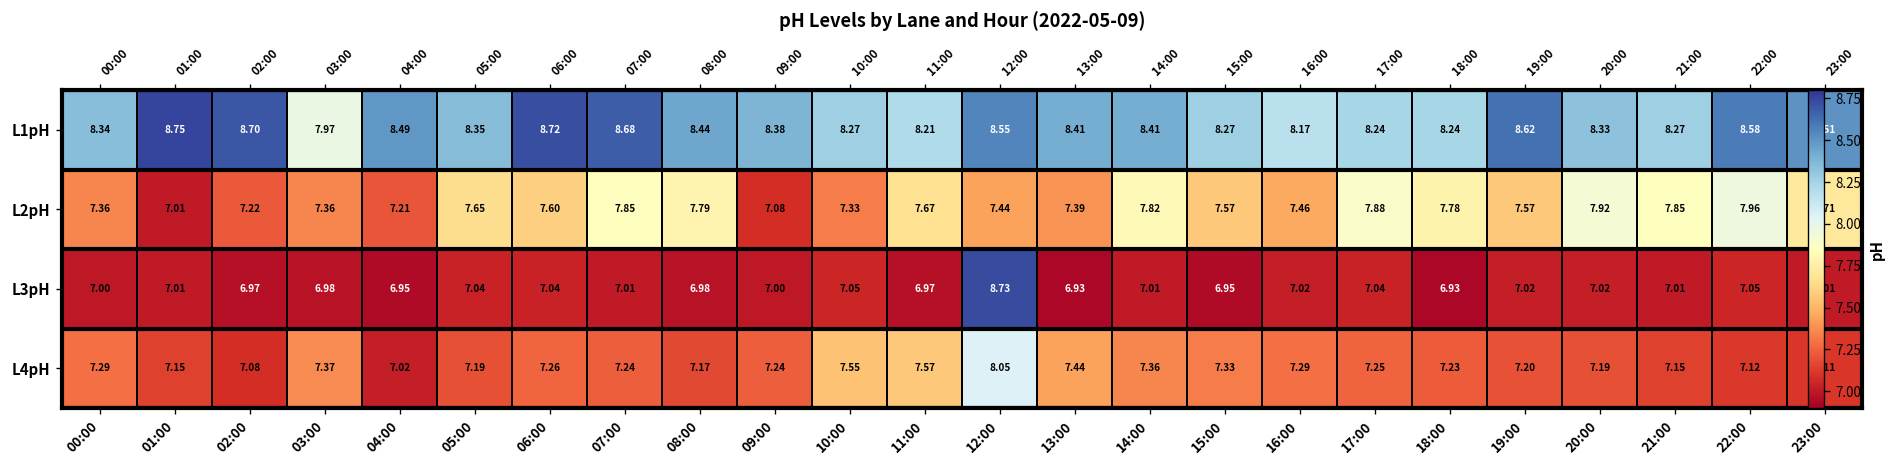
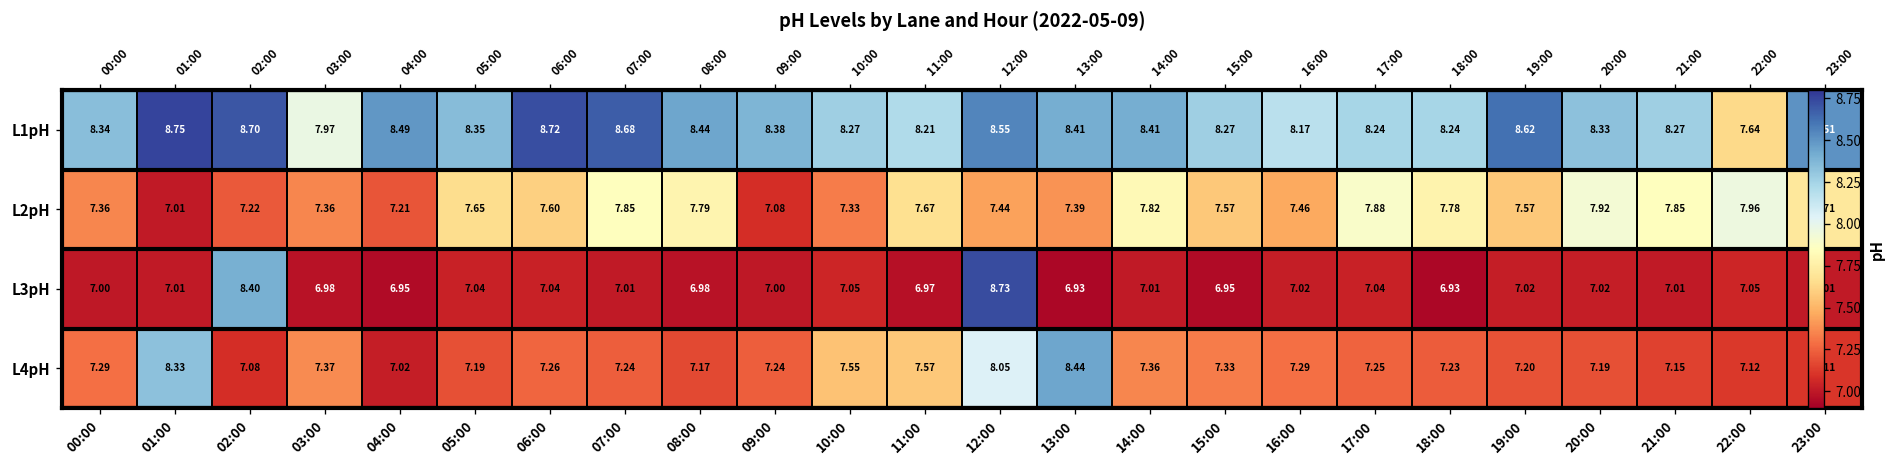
L1pH, 22:00: 8.58 -> 7.64
L3pH, 02:00: 6.97 -> 8.40
L4pH, 01:00: 7.15 -> 8.33
L4pH, 13:00: 7.44 -> 8.44
